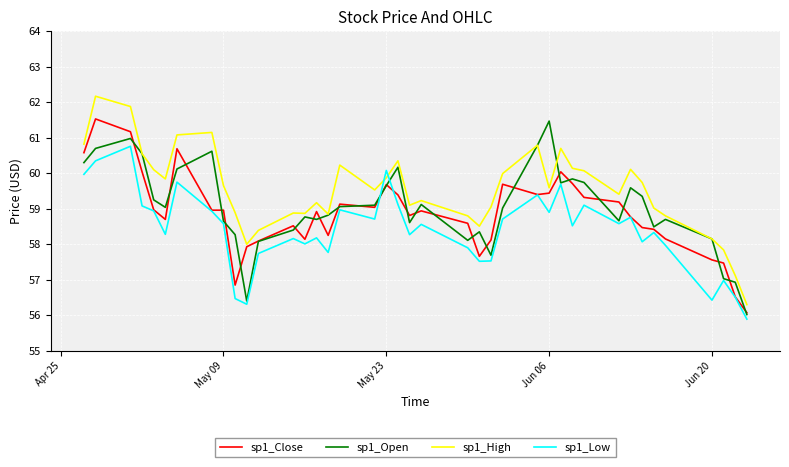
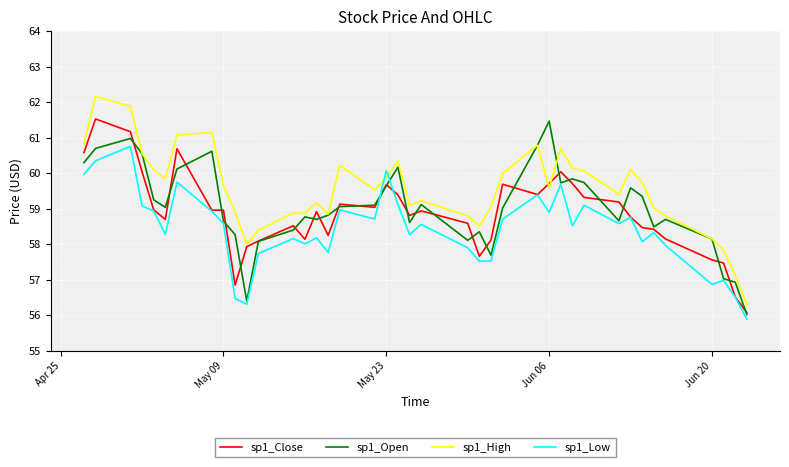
sp1_Close, Jun 06: 59.4 -> 59.7
sp1_Low, Jun 20: 56.4 -> 56.9
